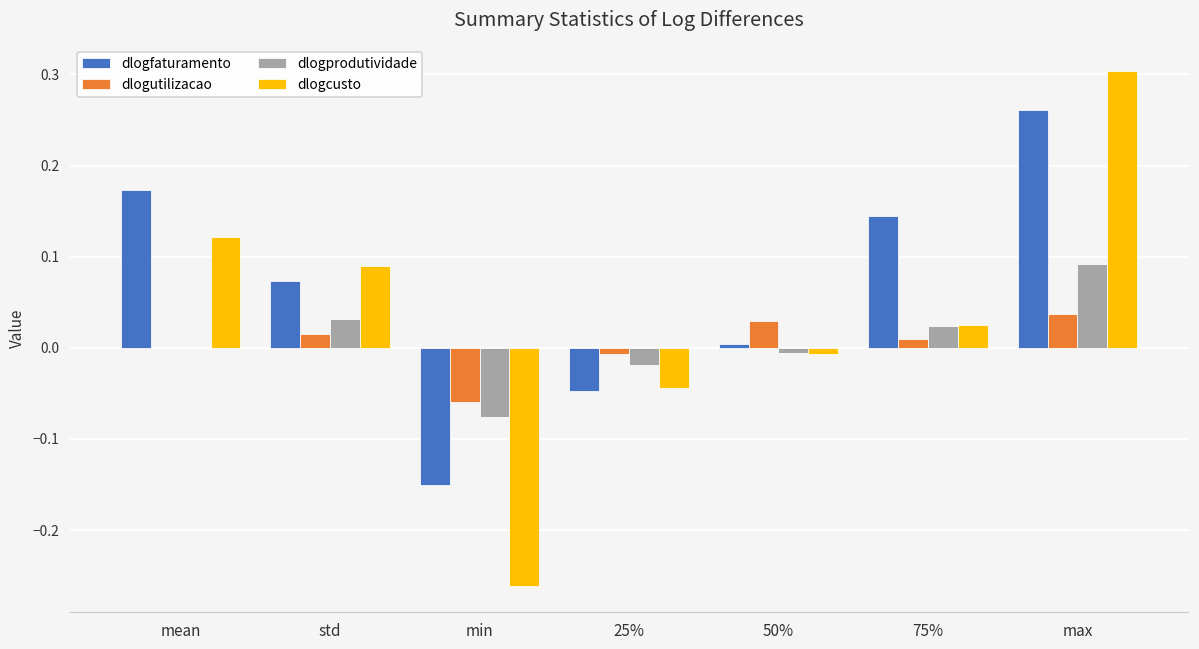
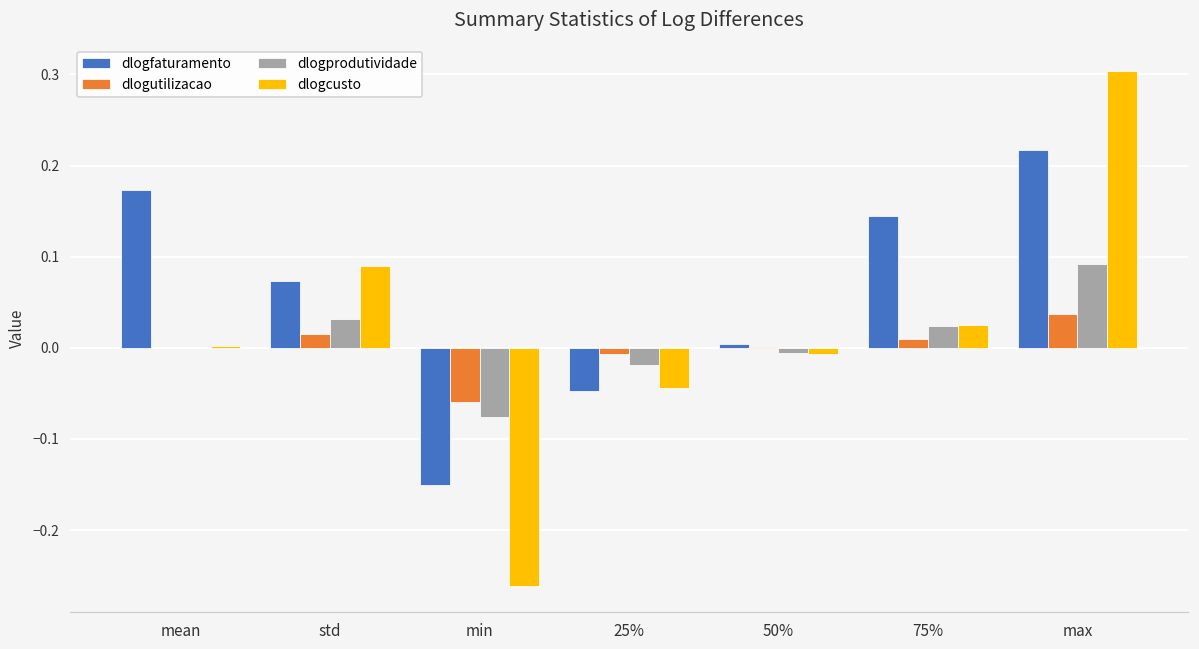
dlogcusto, mean: 0.12 -> 0.00
dlogutilizacao, 50%: 0.03 -> 0.00
dlogfaturamento, max: 0.26 -> 0.22
